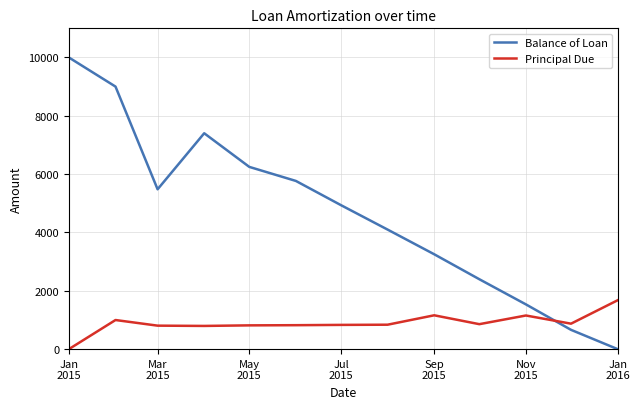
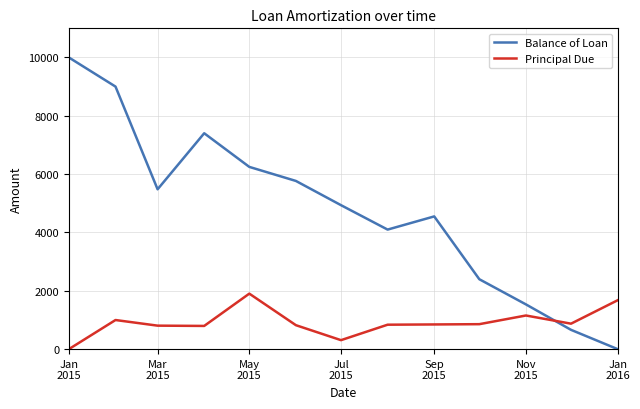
Principal Due, May 2015: 800 -> 1900
Principal Due, Jul 2015: 800 -> 300
Balance of Loan, Sep 2015: 3300 -> 4600
Principal Due, Sep 2015: 1200 -> 800
